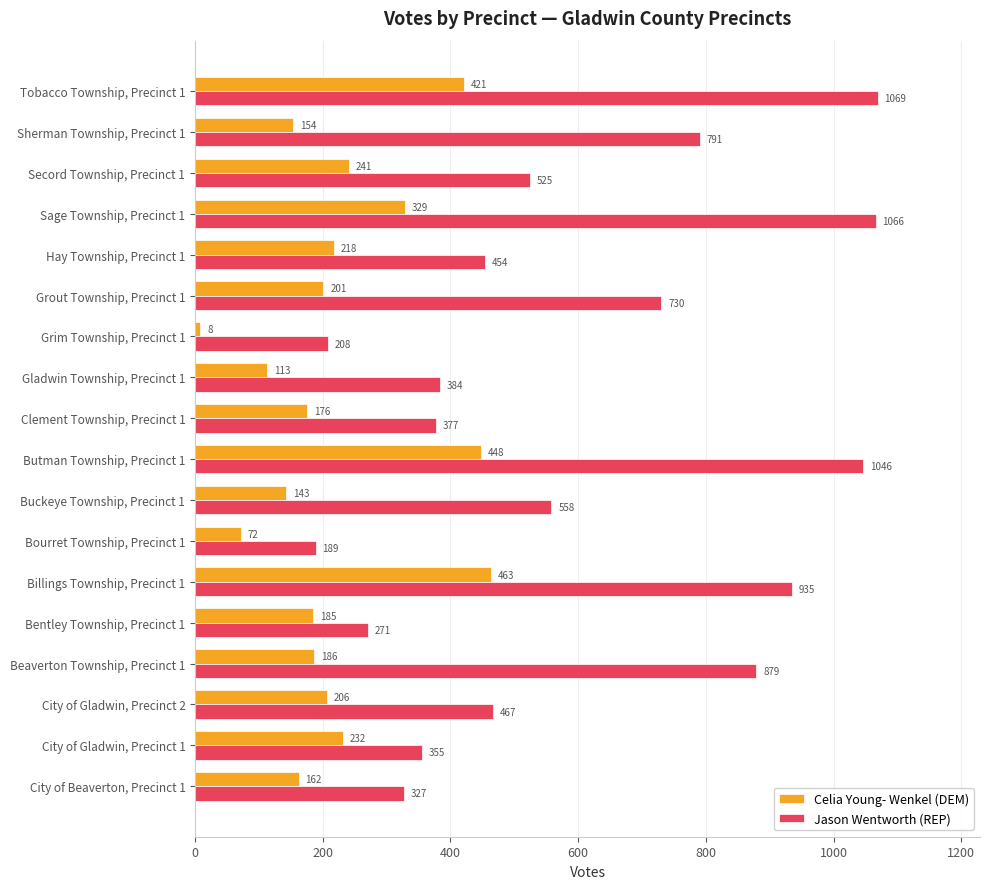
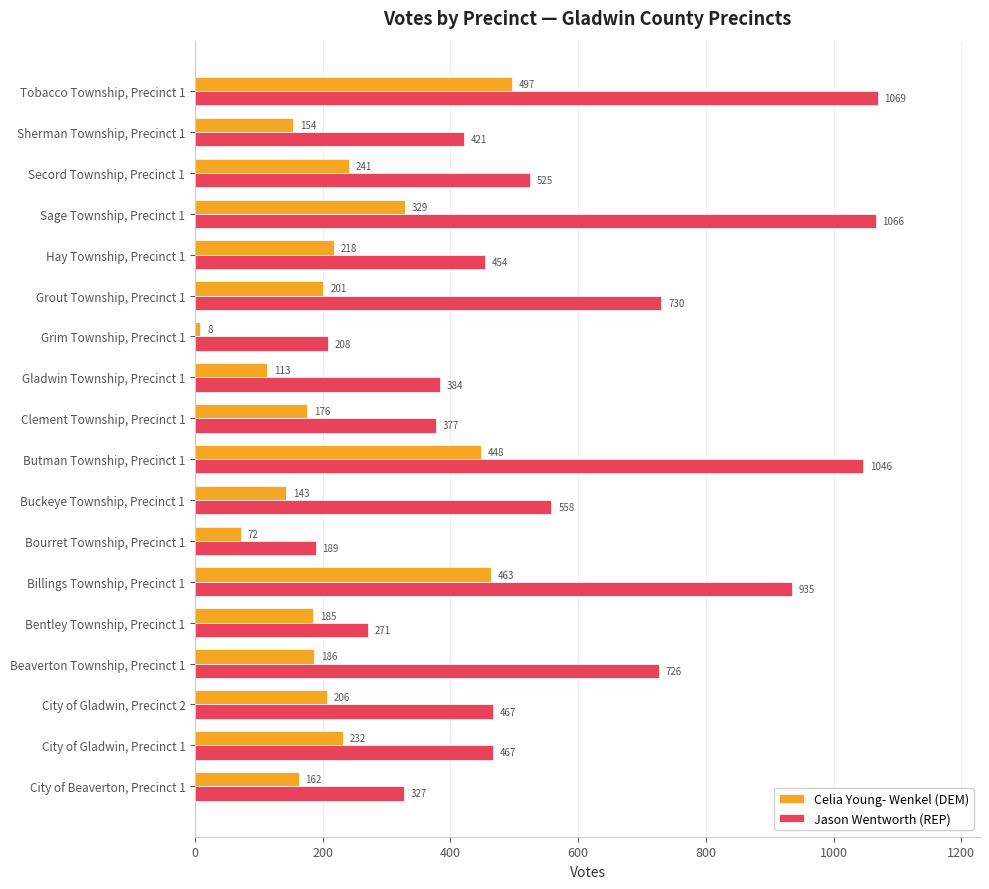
Celia Young- Wenkel (DEM), Tobacco Township, Precinct 1: 421 -> 497
Jason Wentworth (REP), Sherman Township, Precinct 1: 791 -> 421
Jason Wentworth (REP), Beaverton Township, Precinct 1: 879 -> 726
Jason Wentworth (REP), City of Gladwin, Precinct 1: 355 -> 467
